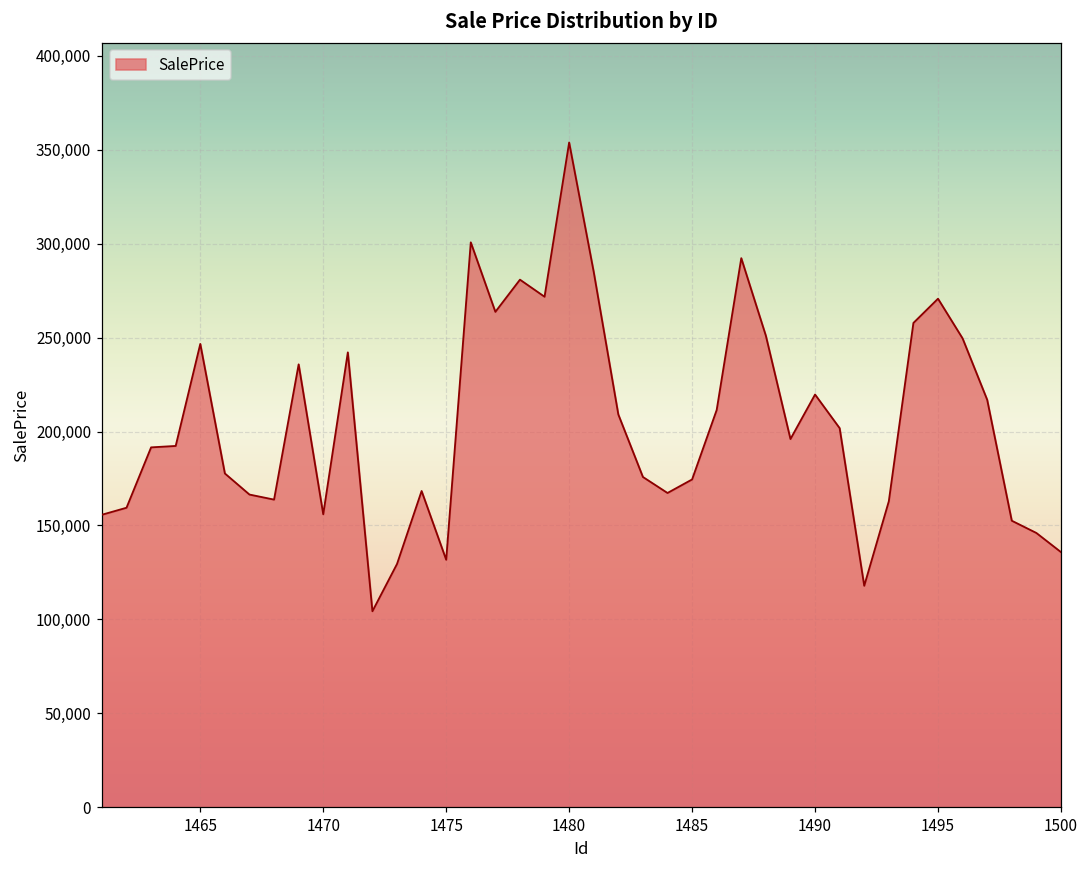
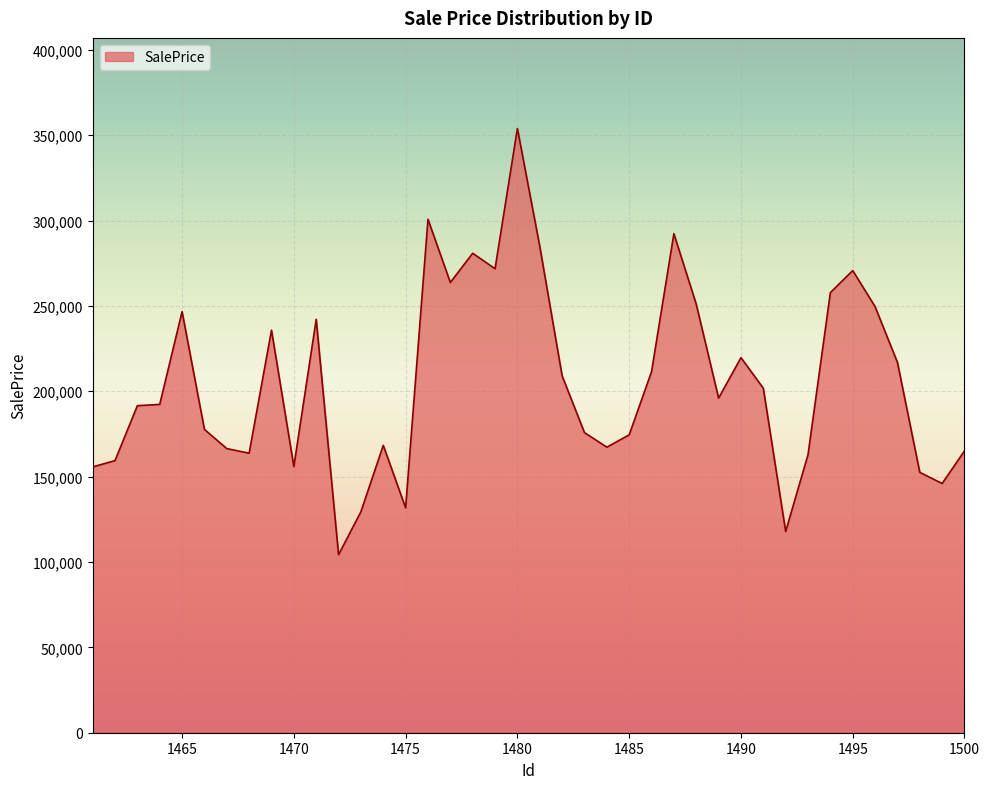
1500: 136,000 -> 165,000
